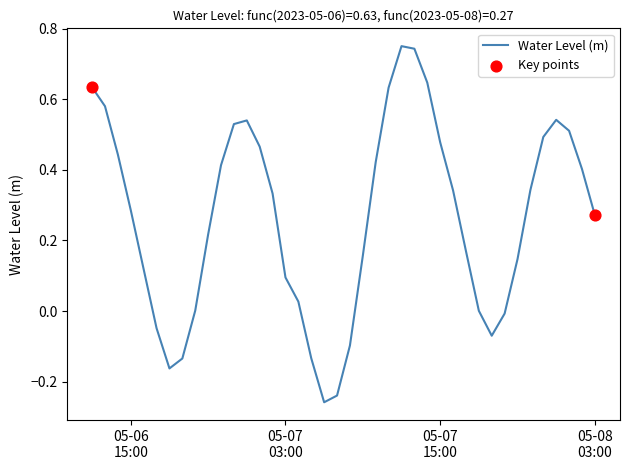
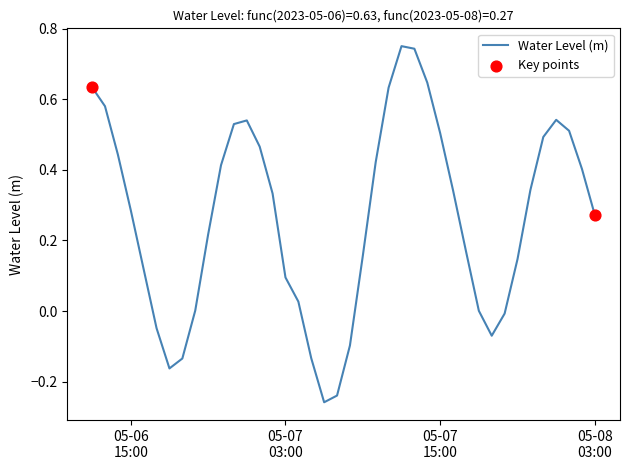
Water Level (m), 05-07 15:00: 0.48 -> 0.50
